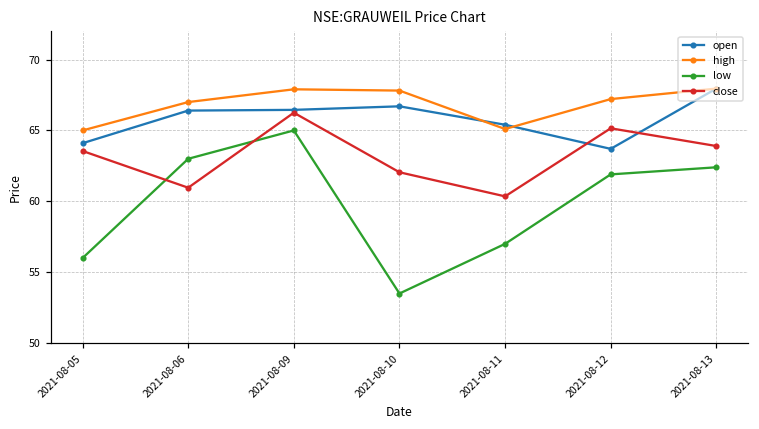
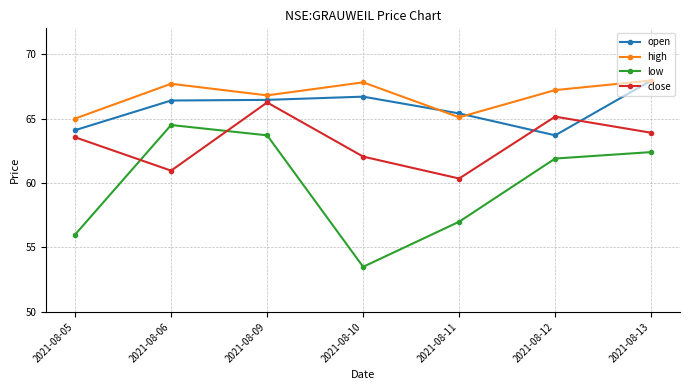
high, 2021-08-06: 67.0 -> 67.7
low, 2021-08-06: 63.0 -> 64.5
high, 2021-08-09: 67.9 -> 66.8
low, 2021-08-09: 65.0 -> 63.7
